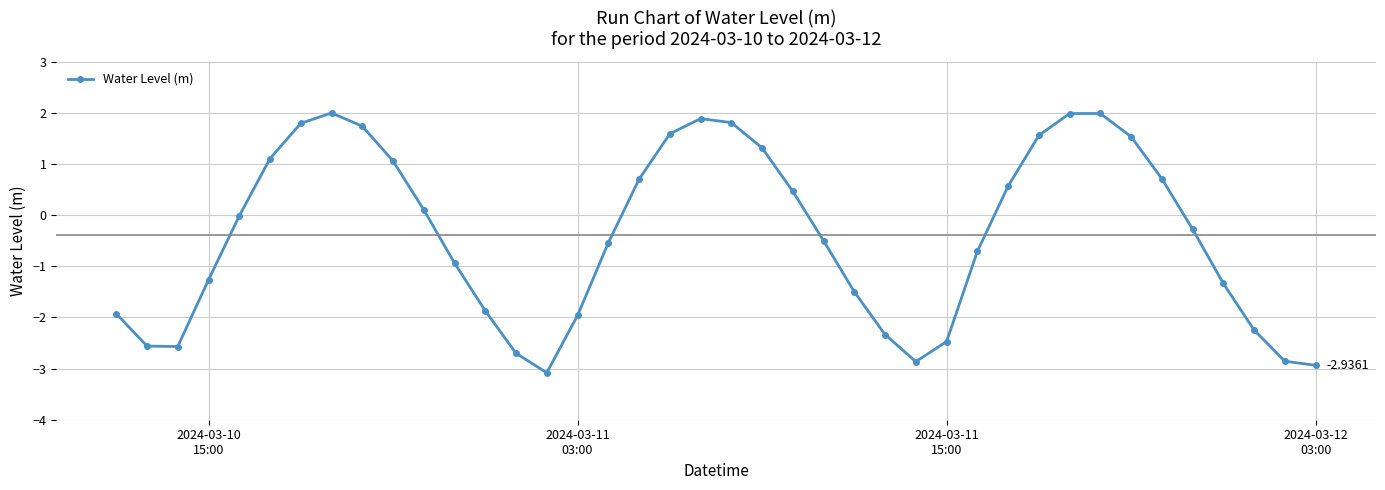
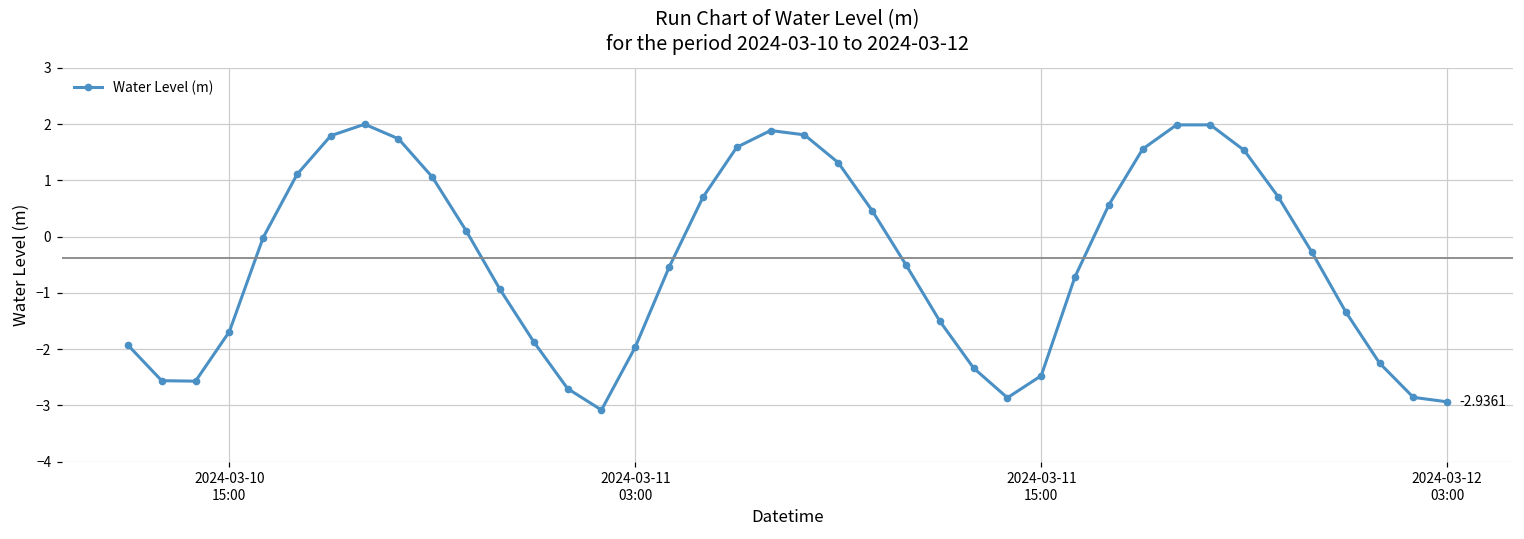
2024-03-10 15:00: -1.3 -> -1.7
